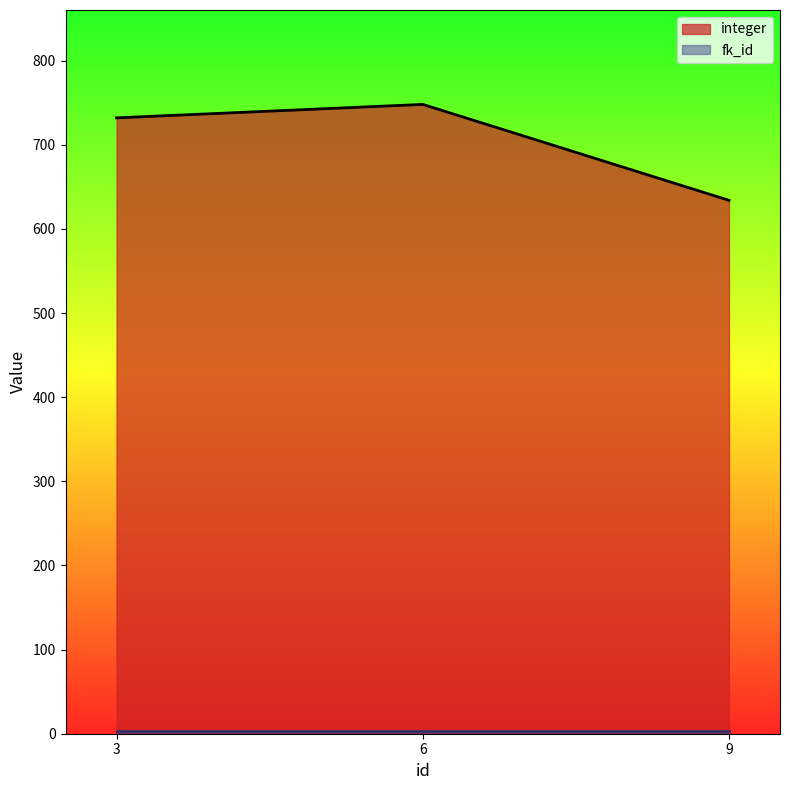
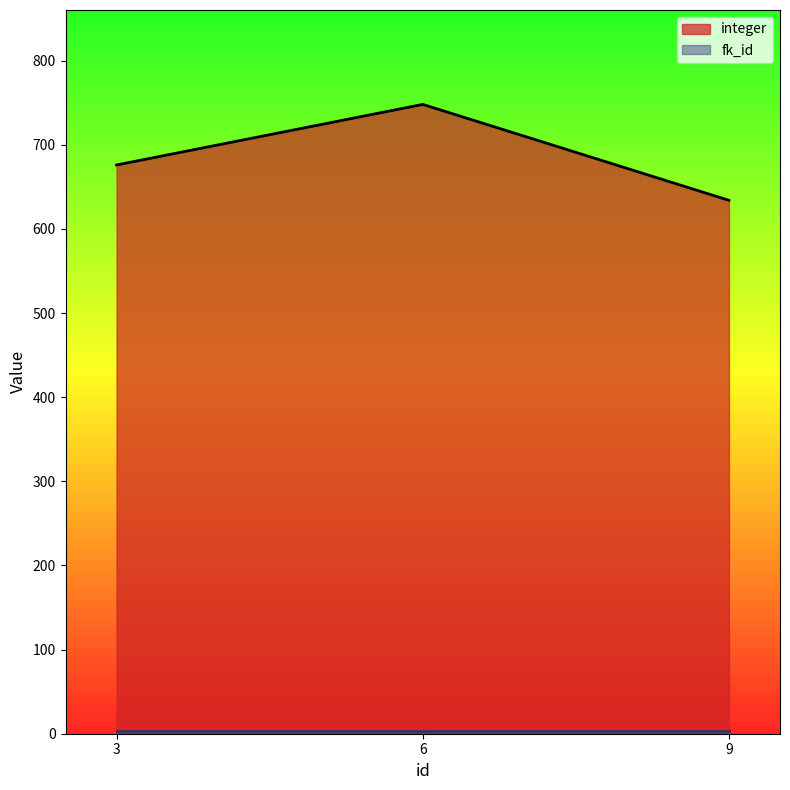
integer, 3: 730 -> 680
